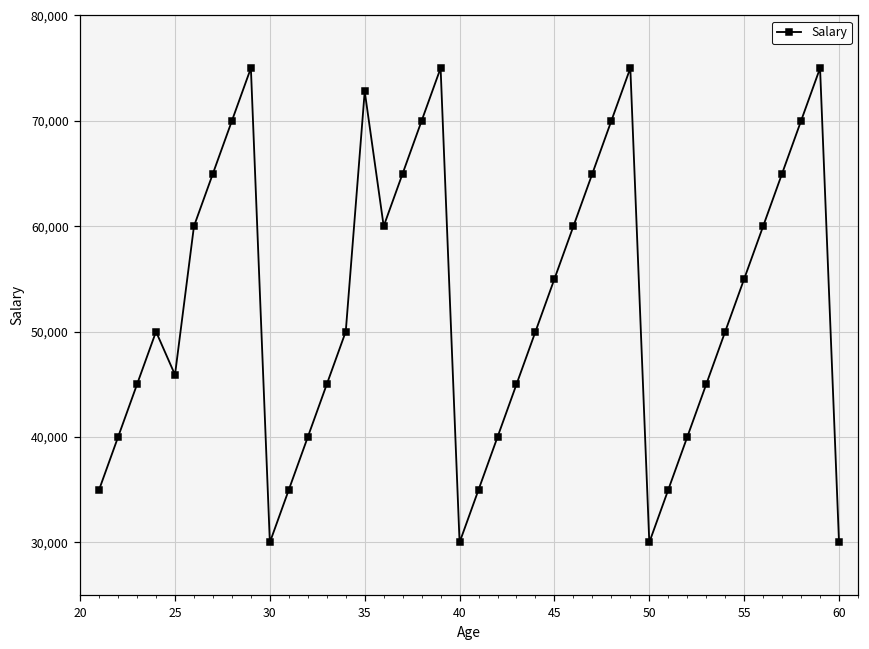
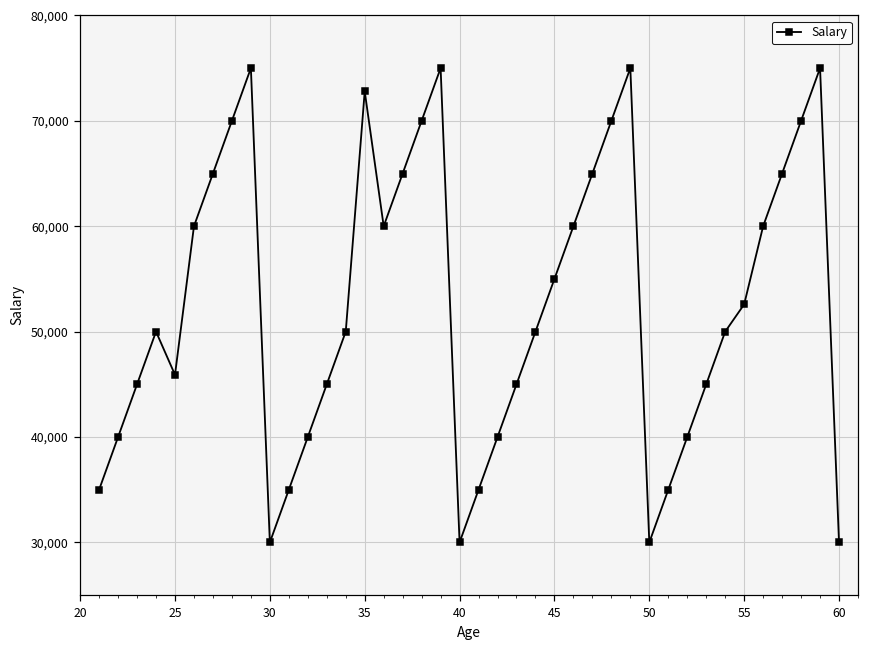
55: 55,000 -> 53,000
